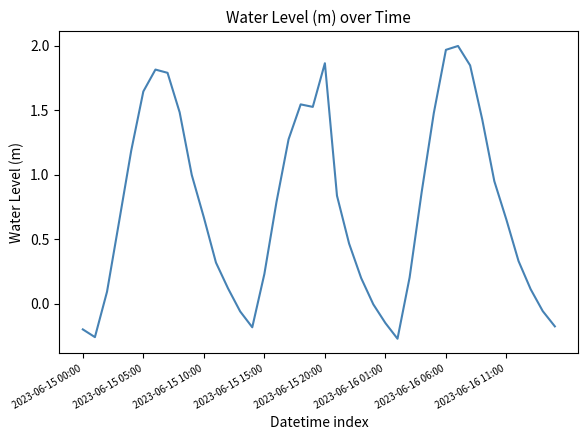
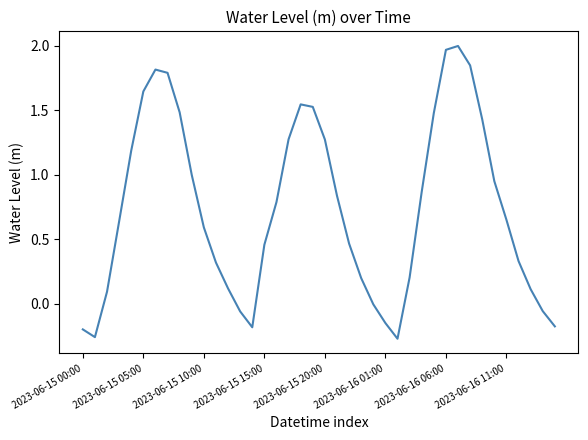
2023-06-15 10:00: 0.67 -> 0.59
2023-06-15 15:00: 0.23 -> 0.46
2023-06-15 20:00: 1.87 -> 1.27
